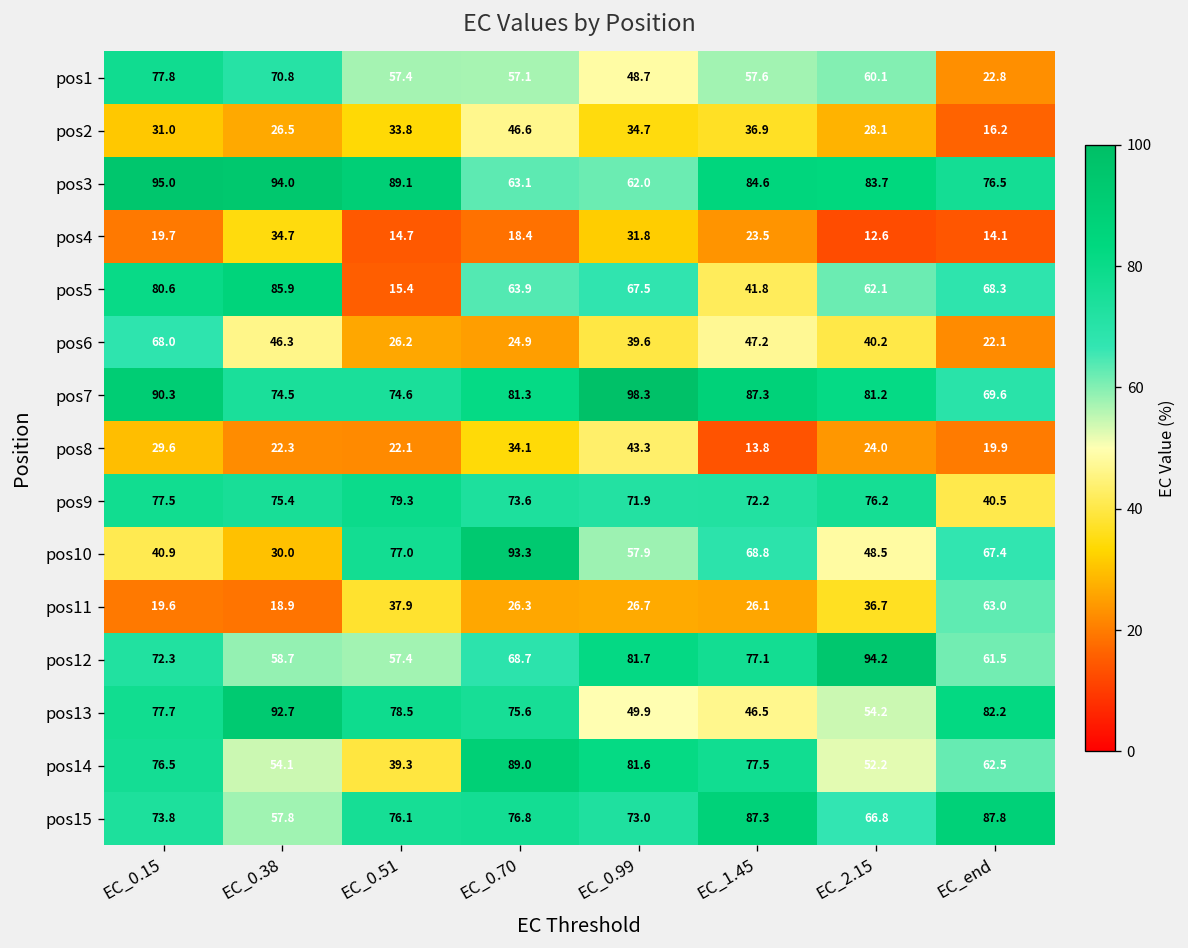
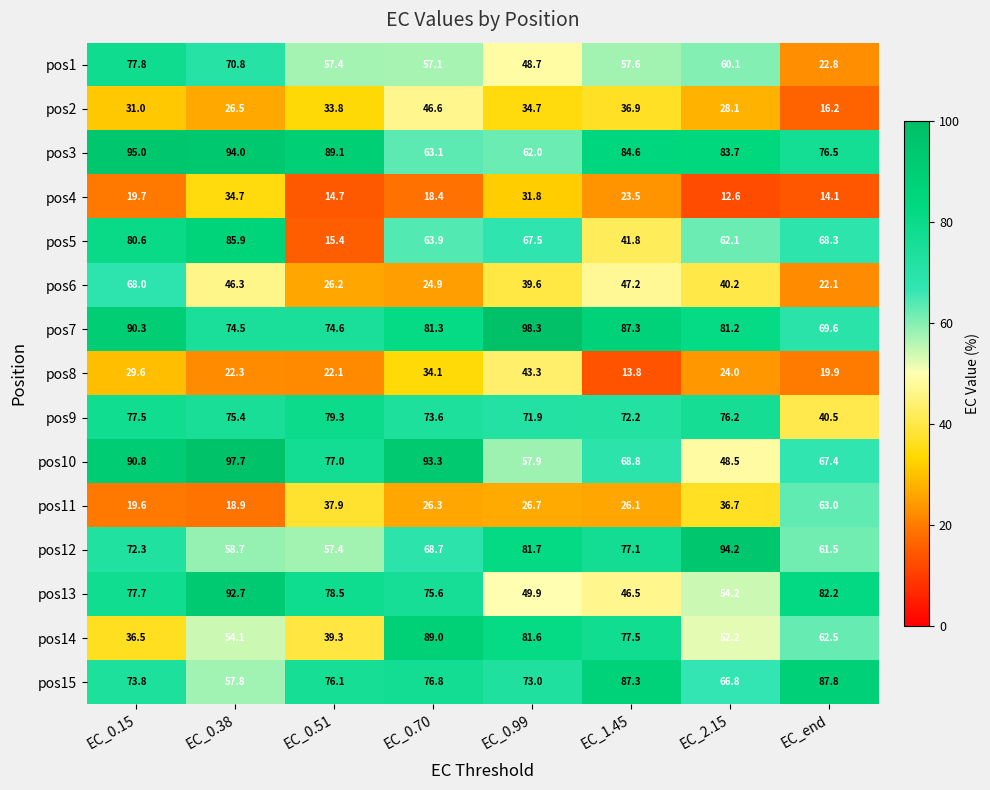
pos10, EC_0.15: 40.9 -> 90.8
pos10, EC_0.38: 30.0 -> 97.7
pos14, EC_0.15: 76.5 -> 36.5
